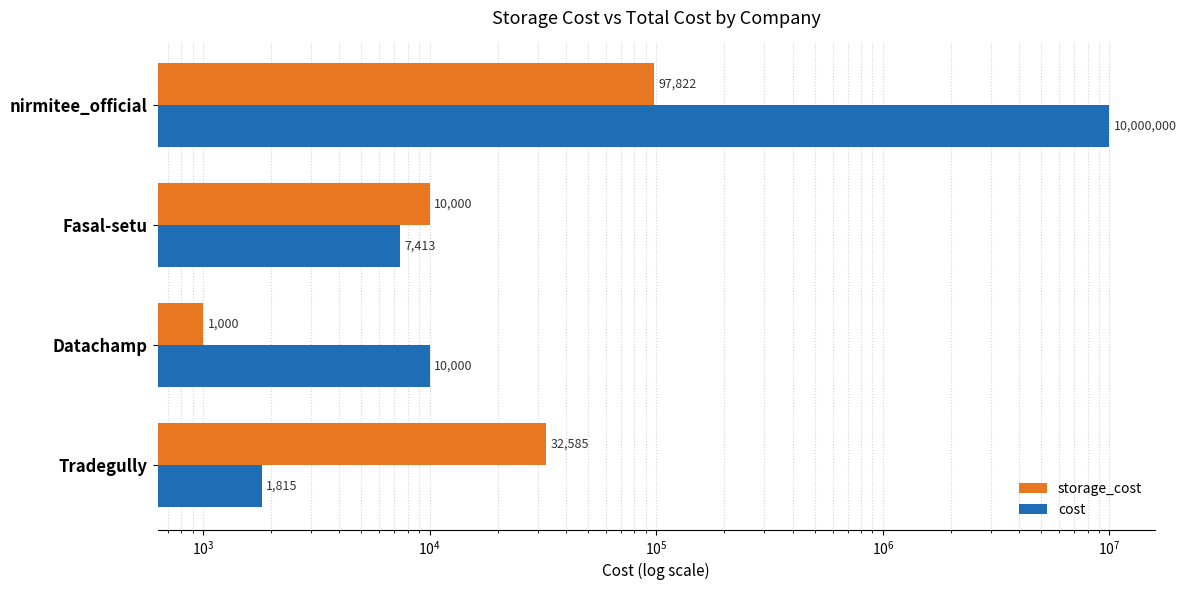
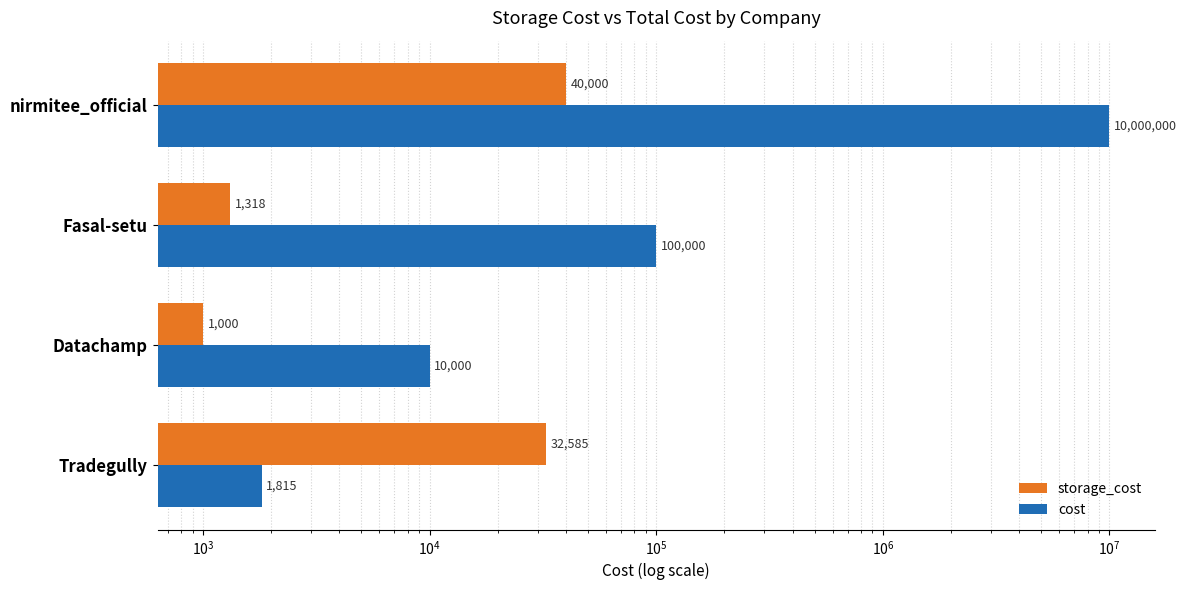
storage_cost, nirmitee_official: 97,822 -> 40,000
storage_cost, Fasal-setu: 10,000 -> 1,318
cost, Fasal-setu: 7,413 -> 100,000
